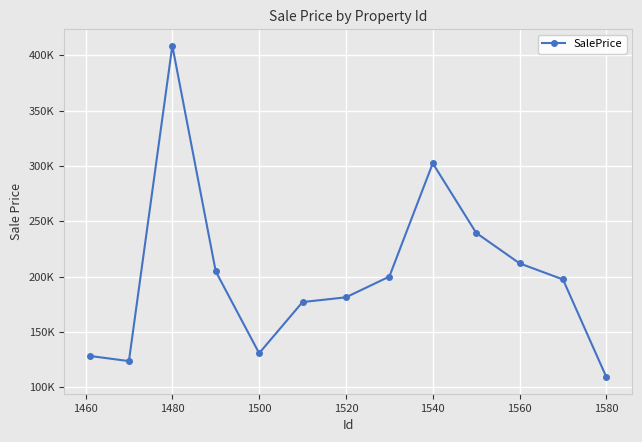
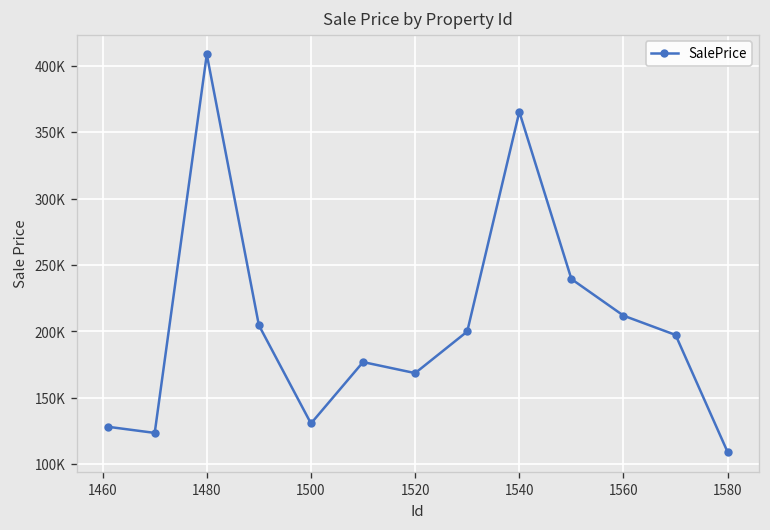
1520: 181000 -> 169000
1540: 302000 -> 365000
